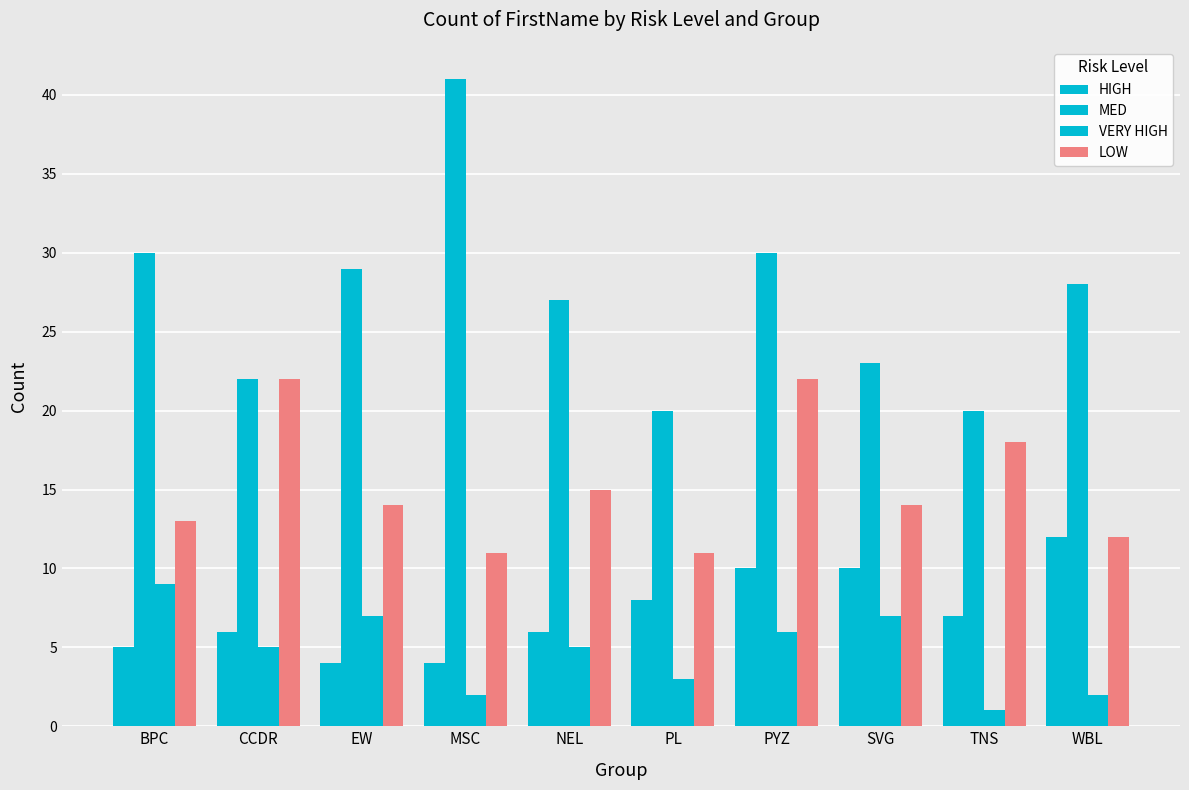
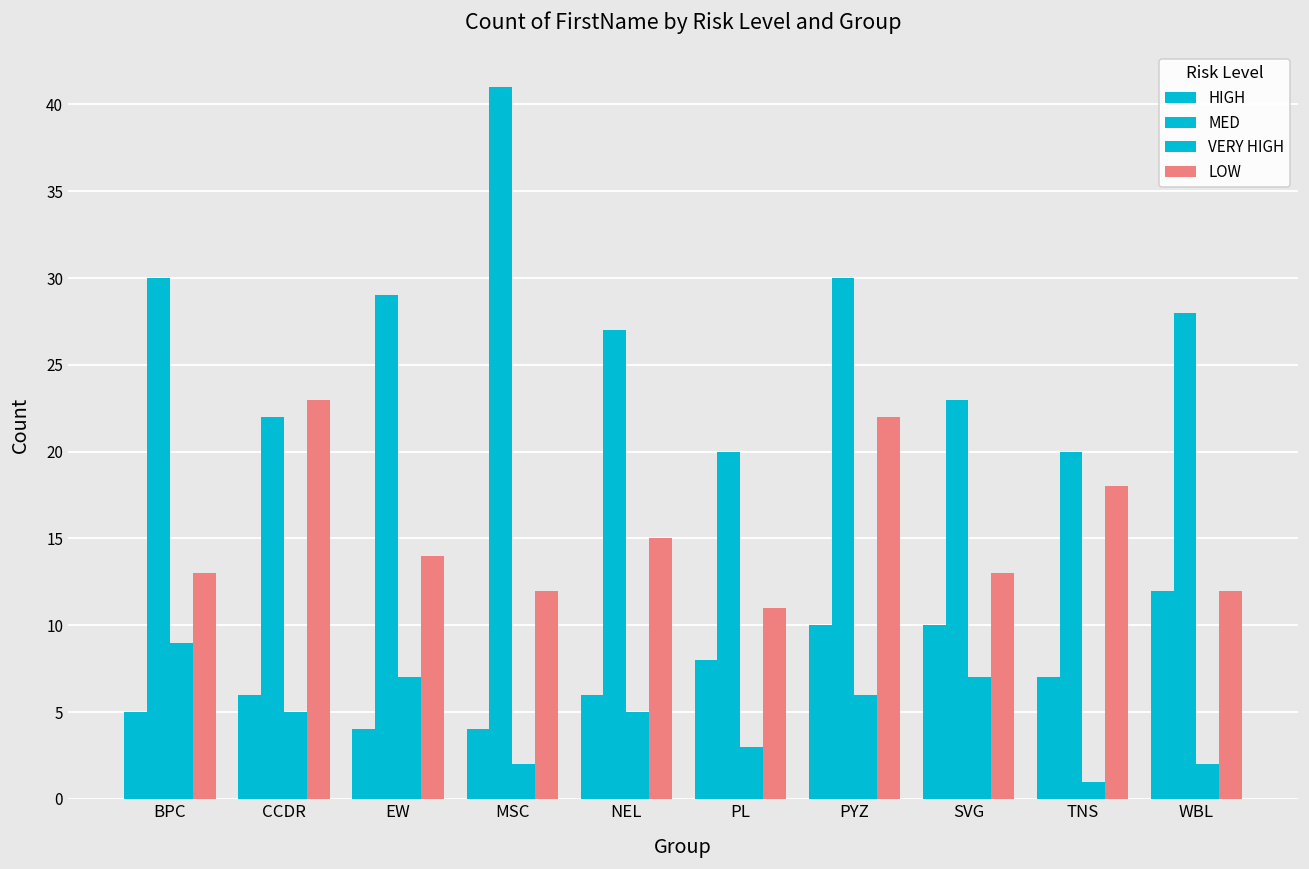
LOW, CCDR: 22 -> 23
LOW, MSC: 11 -> 12
LOW, SVG: 14 -> 13
